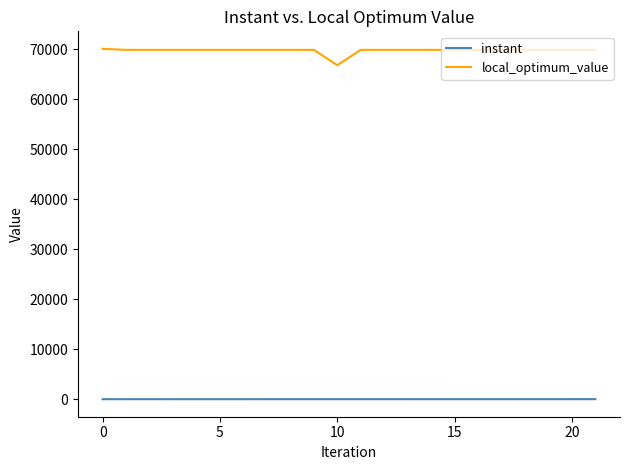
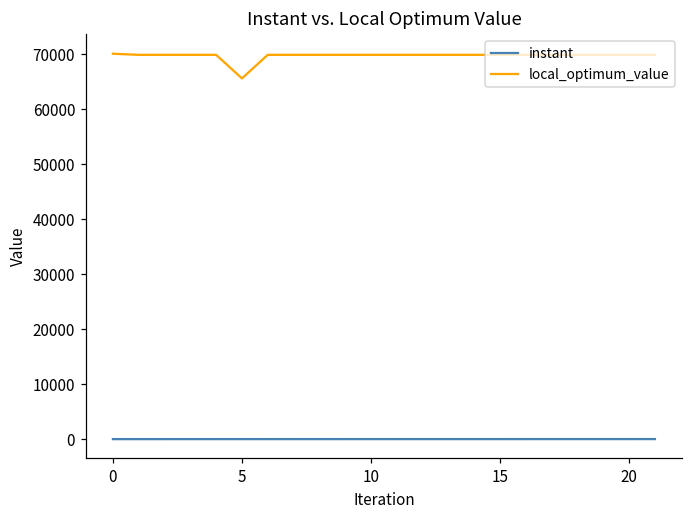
local_optimum_value, 5: 70000 -> 66000
local_optimum_value, 10: 67000 -> 70000
